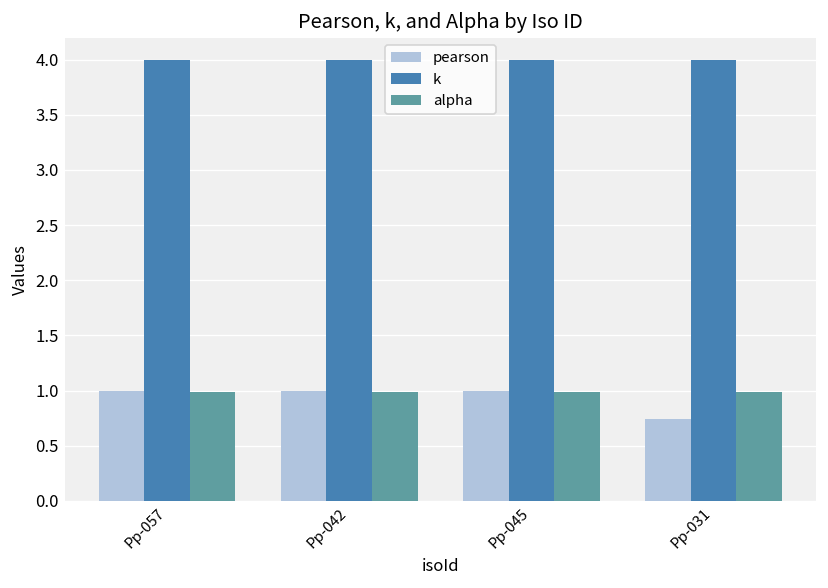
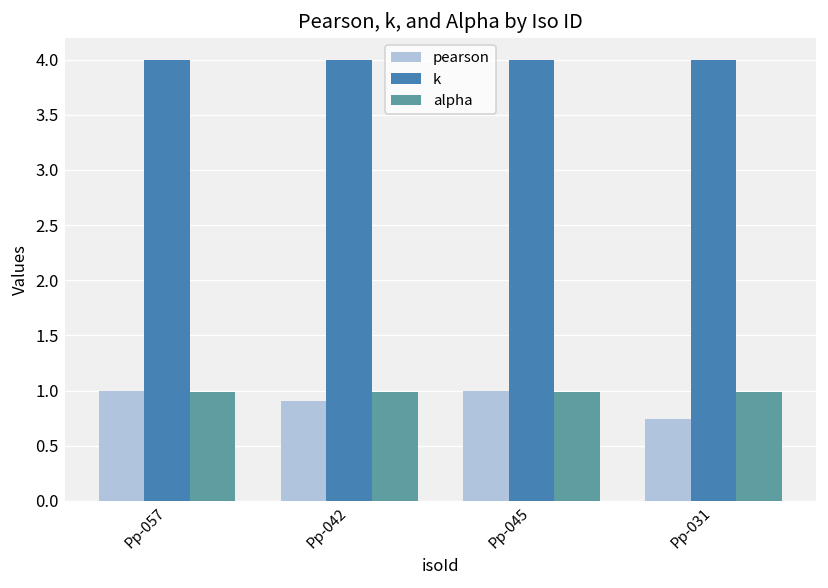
pearson, Pp-042: 1.0 -> 0.9
